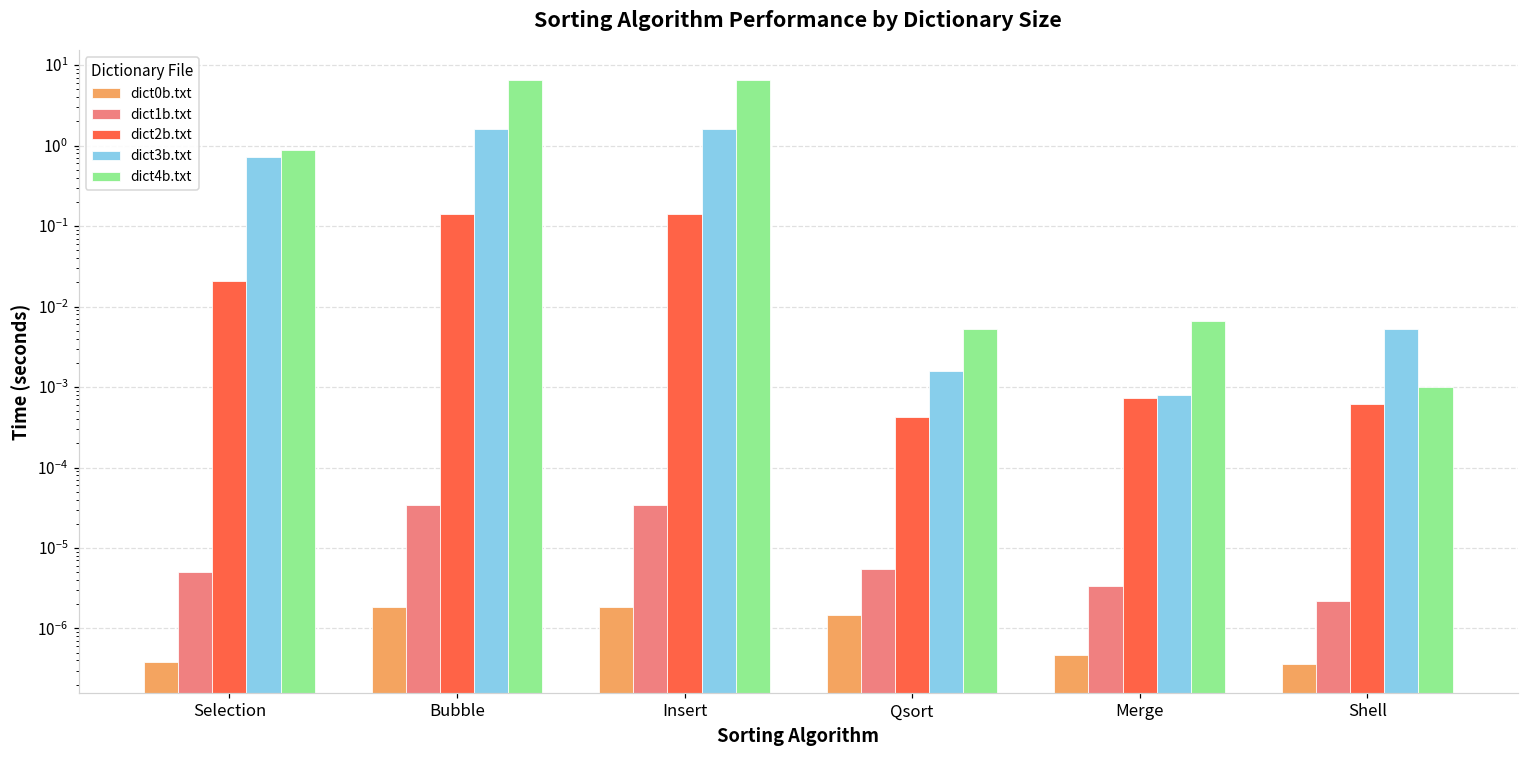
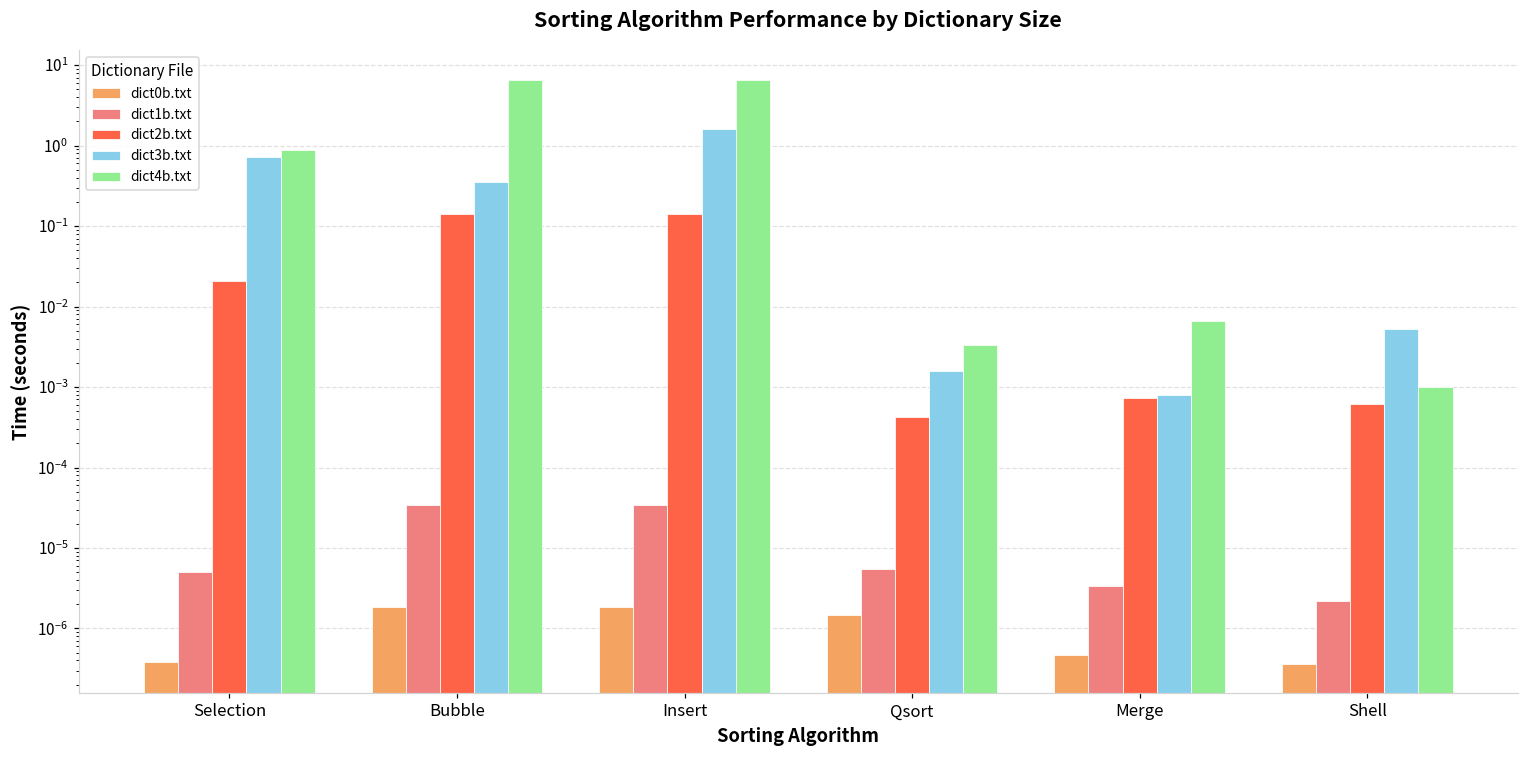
dict3b.txt, Bubble: 1.6 -> 0.4
dict4b.txt, Qsort: 0.005 -> 0.003
